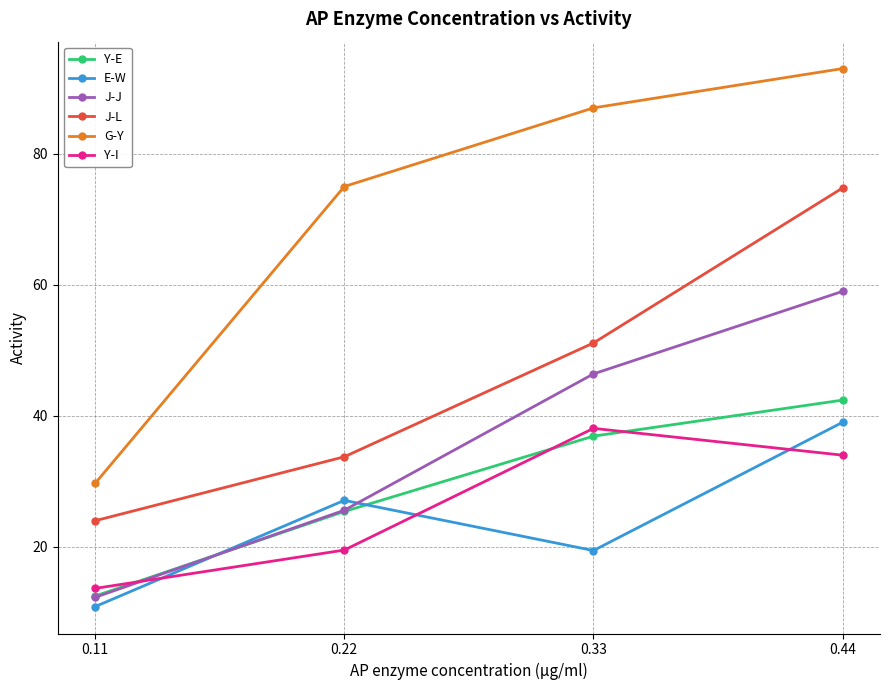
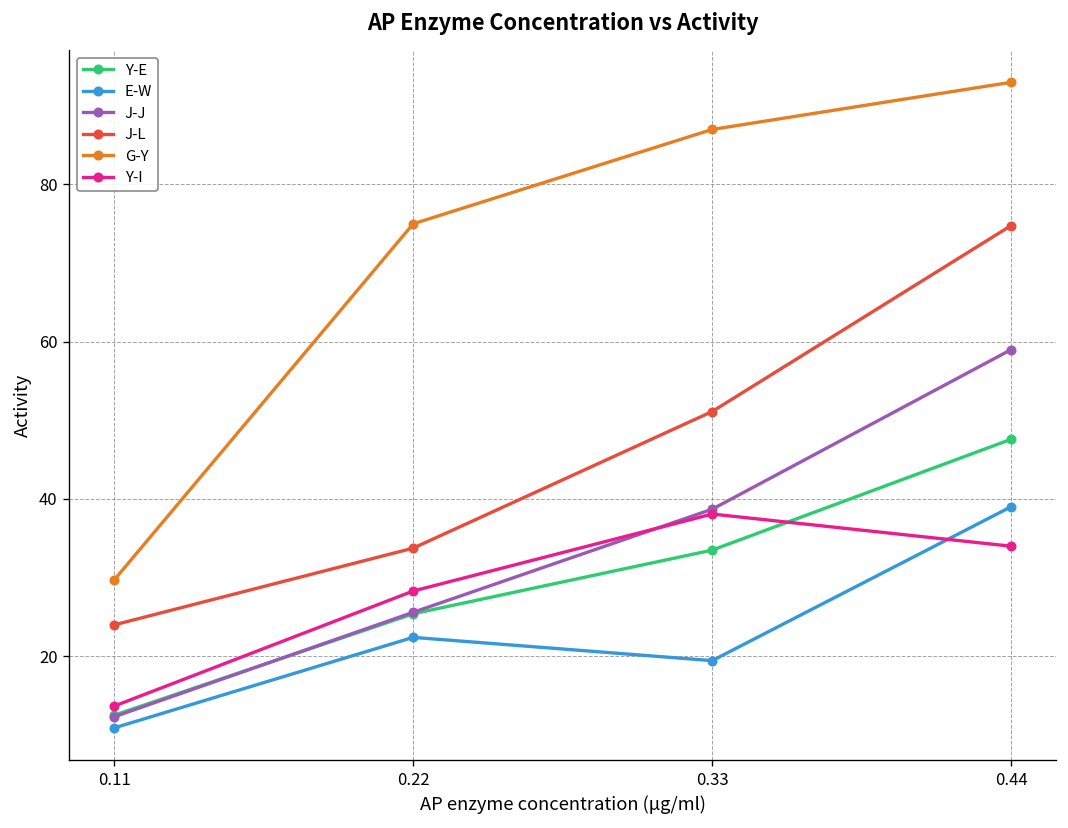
E-W, 0.22: 27 -> 22
Y-I, 0.22: 20 -> 28
Y-E, 0.33: 37 -> 34
J-J, 0.33: 46 -> 39
Y-E, 0.44: 42 -> 48
